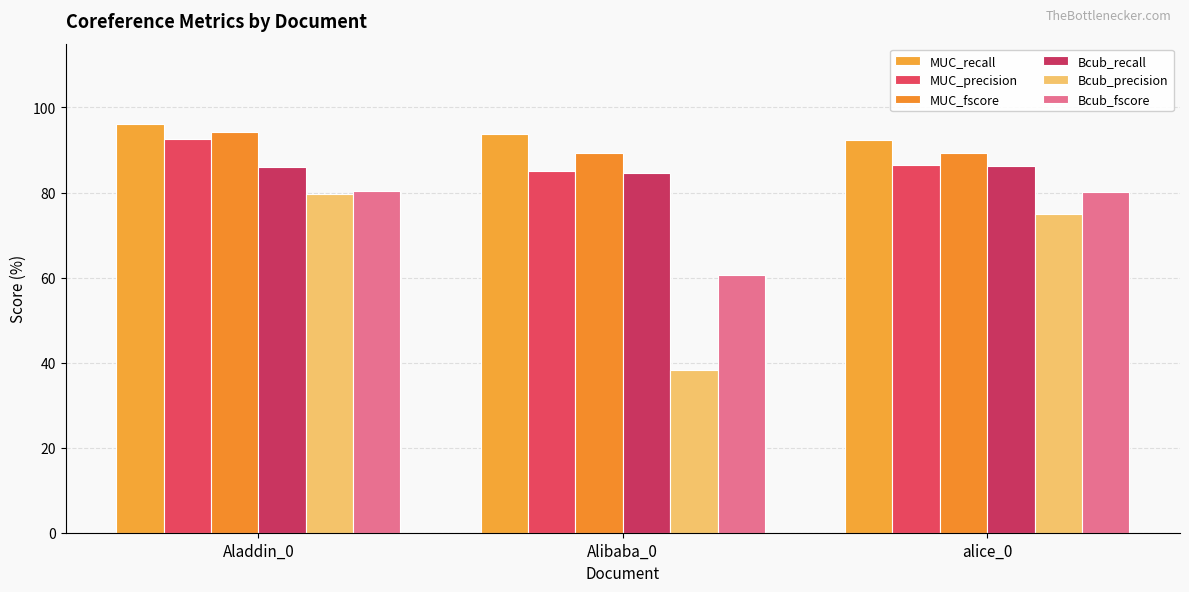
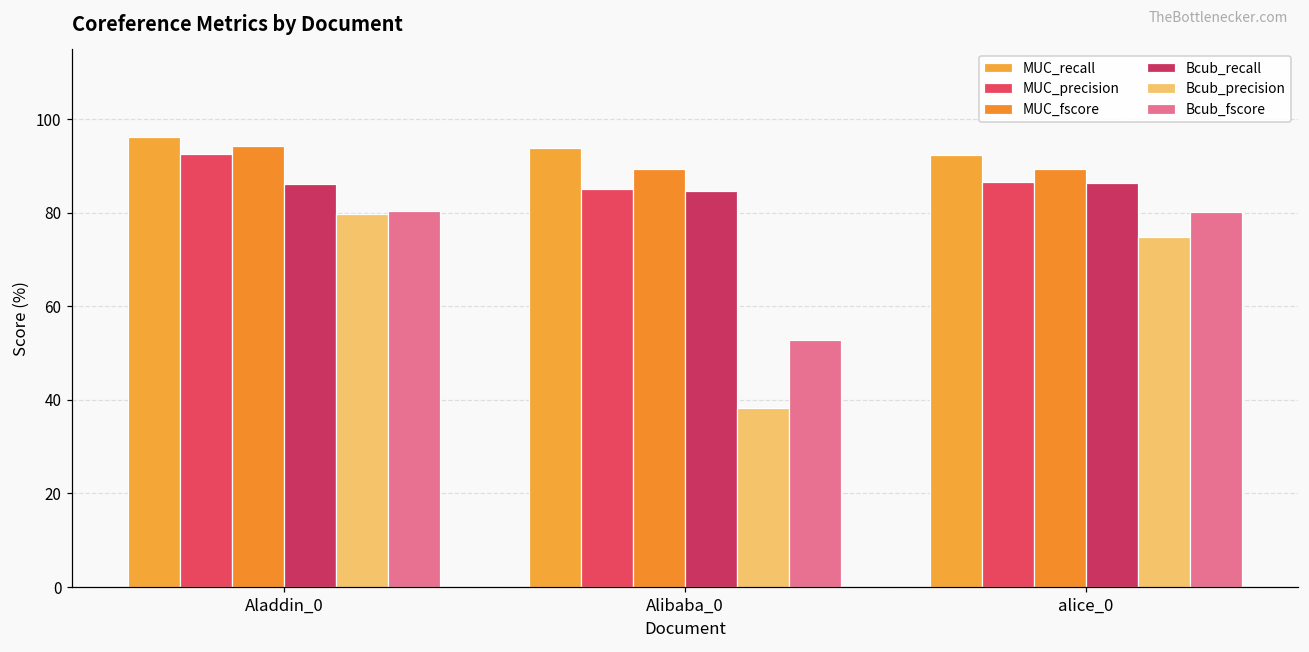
Bcub_fscore, Alibaba_0: 61 -> 53
